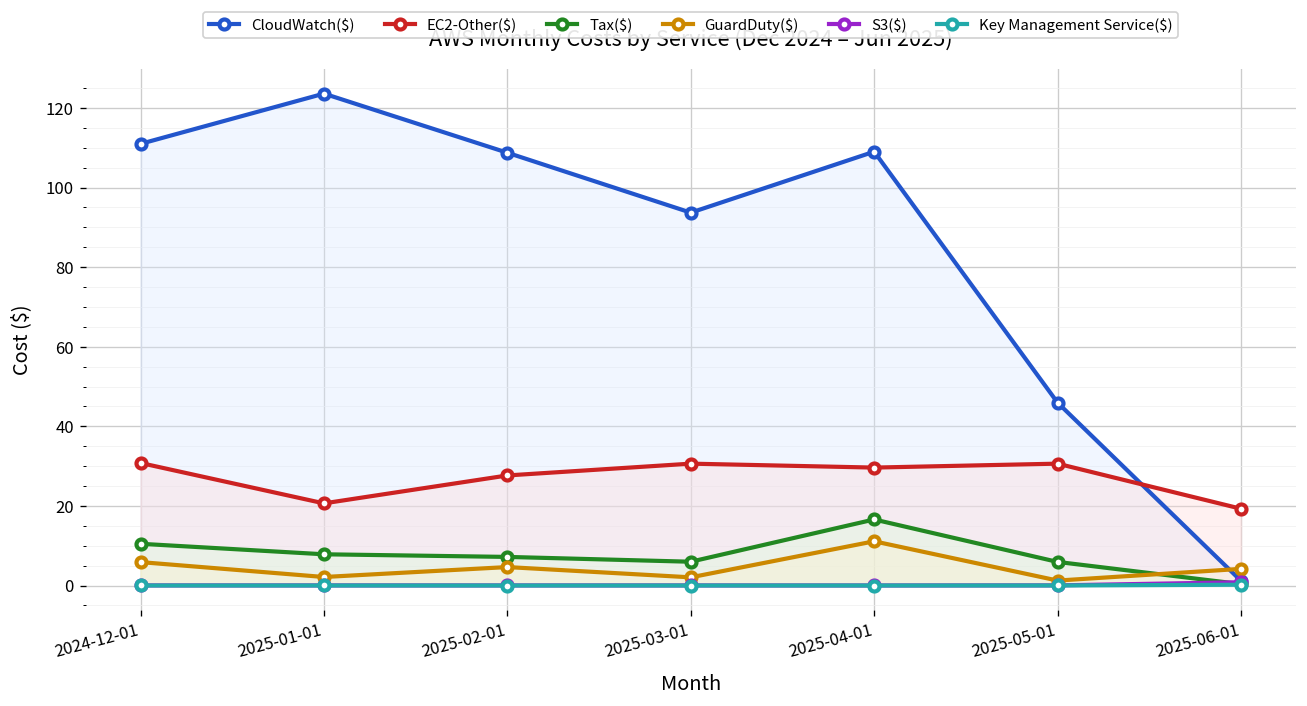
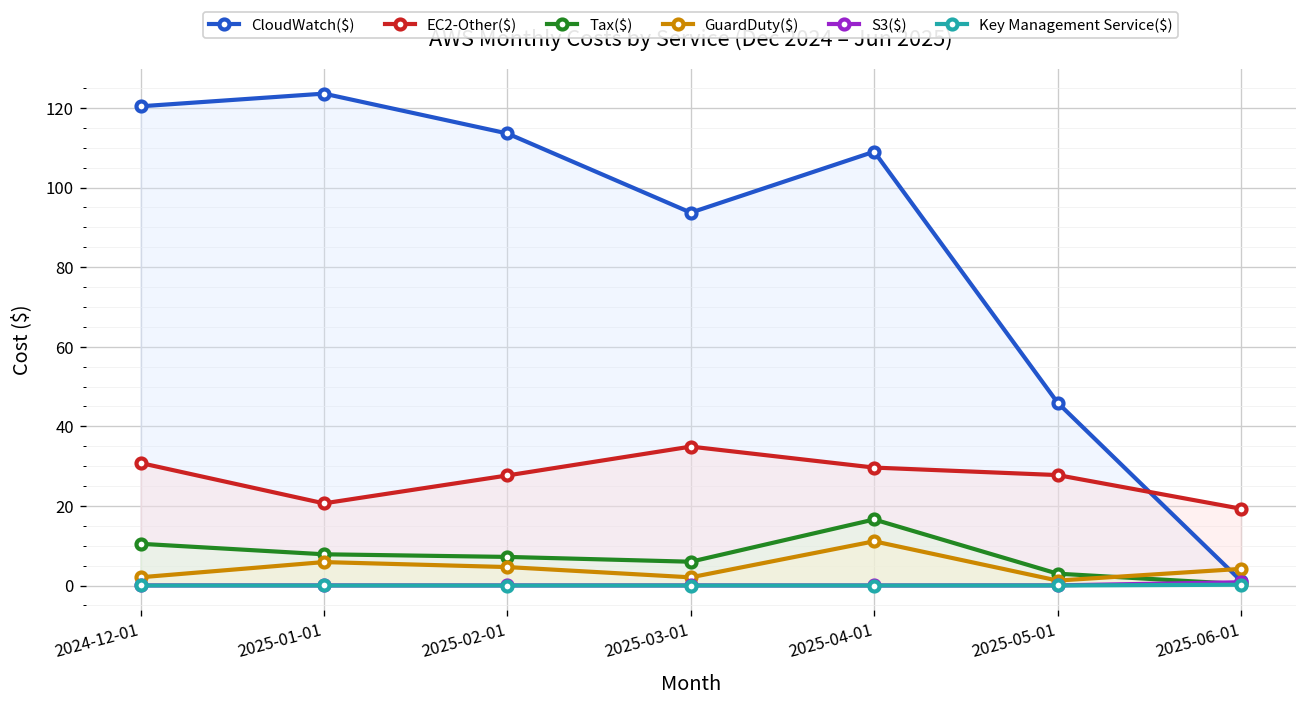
CloudWatch($), 2024-12-01: 111 -> 120
GuardDuty($), 2024-12-01: 6 -> 2
GuardDuty($), 2025-01-01: 2 -> 6
CloudWatch($), 2025-02-01: 109 -> 114
EC2-Other($), 2025-03-01: 31 -> 35
EC2-Other($), 2025-05-01: 31 -> 28
Tax($), 2025-05-01: 6 -> 3
